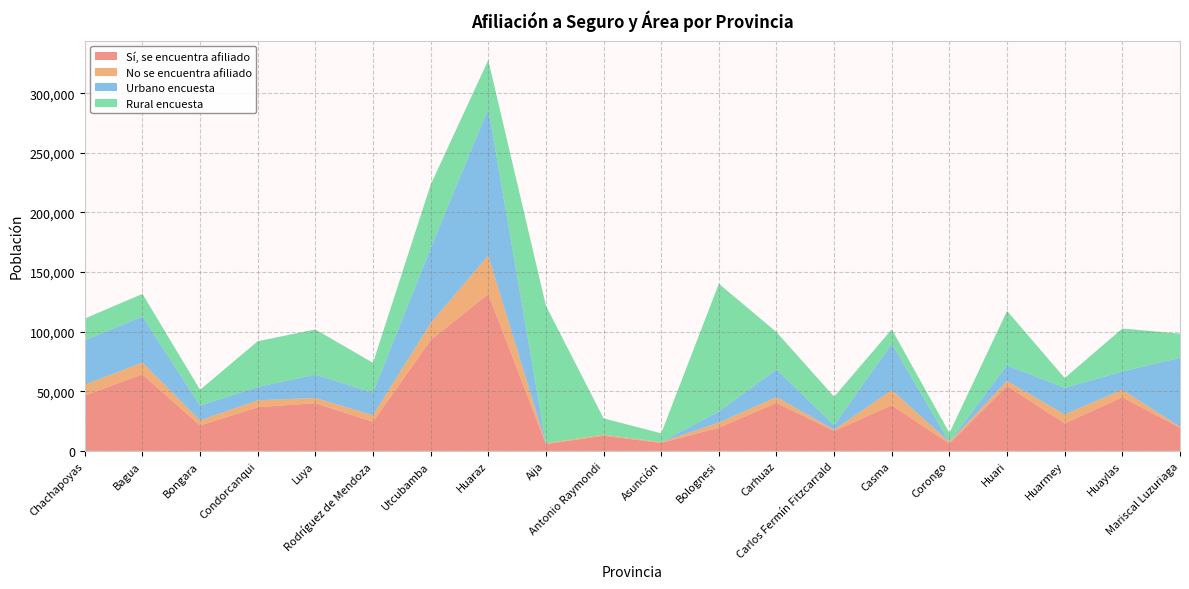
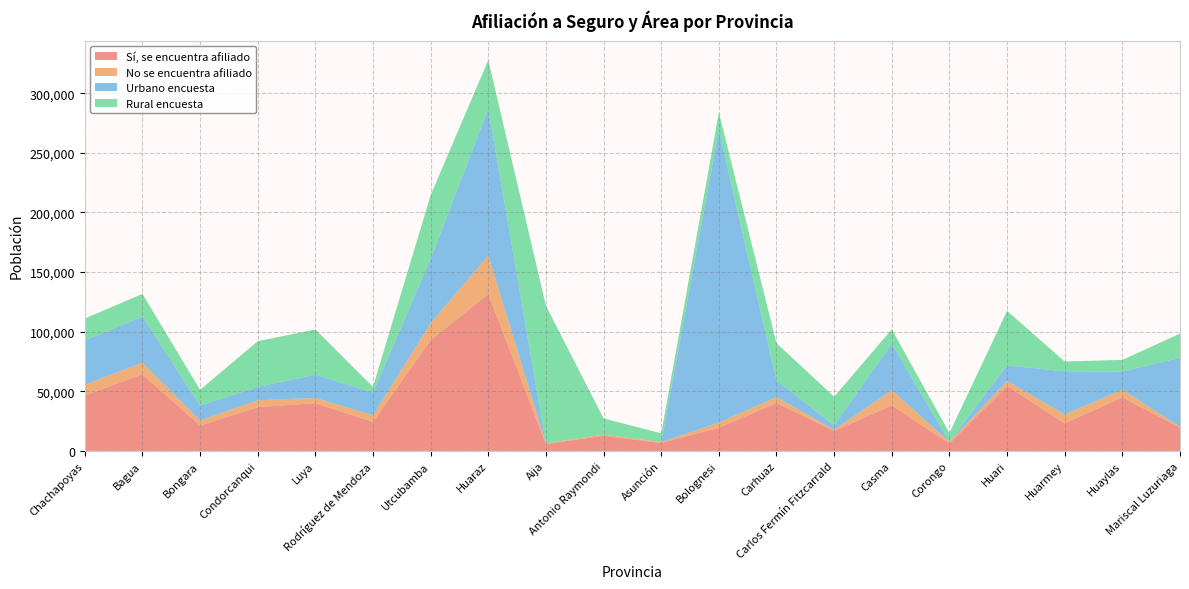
Rural encuesta, Rodríguez de Mendoza: 25,000 -> 5,000
Urbano encuesta, Utcubamba: 63,000 -> 54,000
Urbano encuesta, Bolognesi: 9,000 -> 245,000
Rural encuesta, Bolognesi: 107,000 -> 15,000
Urbano encuesta, Carhuaz: 23,000 -> 14,000
Urbano encuesta, Huarmey: 22,000 -> 36,000
Rural encuesta, Huaylas: 36,000 -> 10,000
